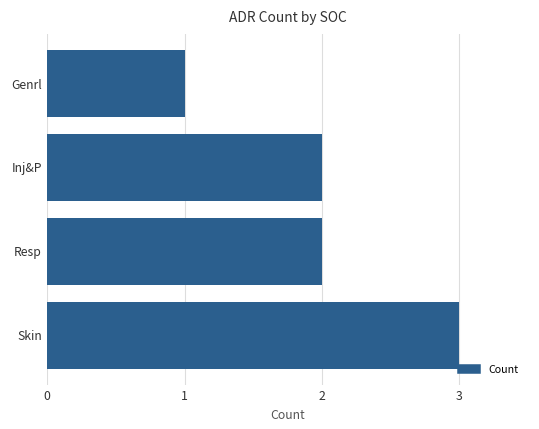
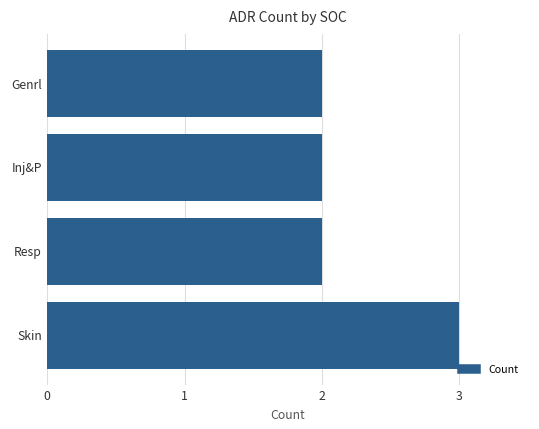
Genrl: 1 -> 2
